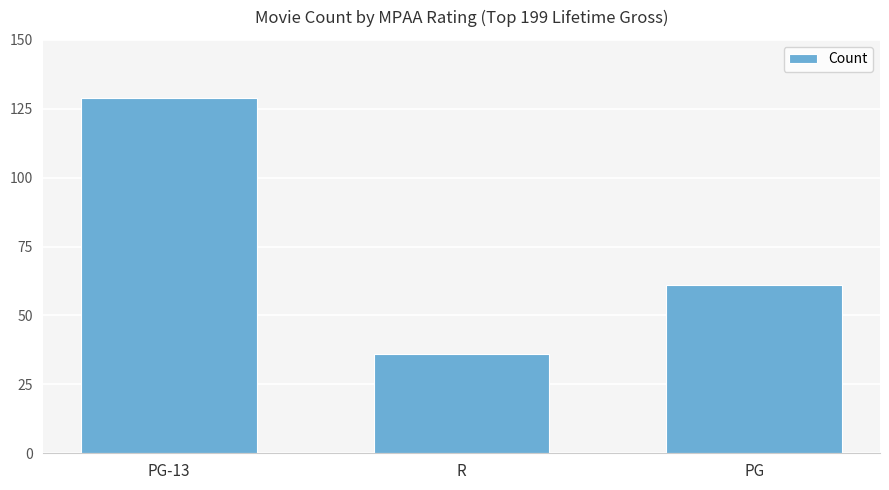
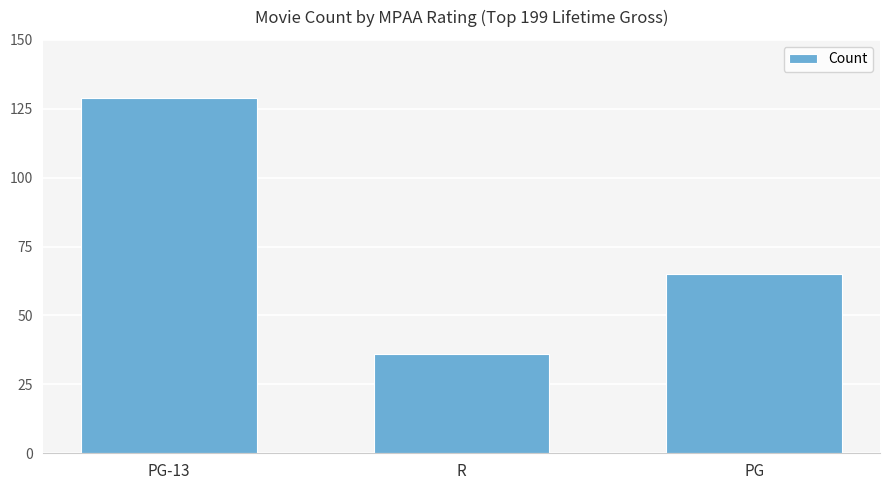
PG: 61 -> 65
